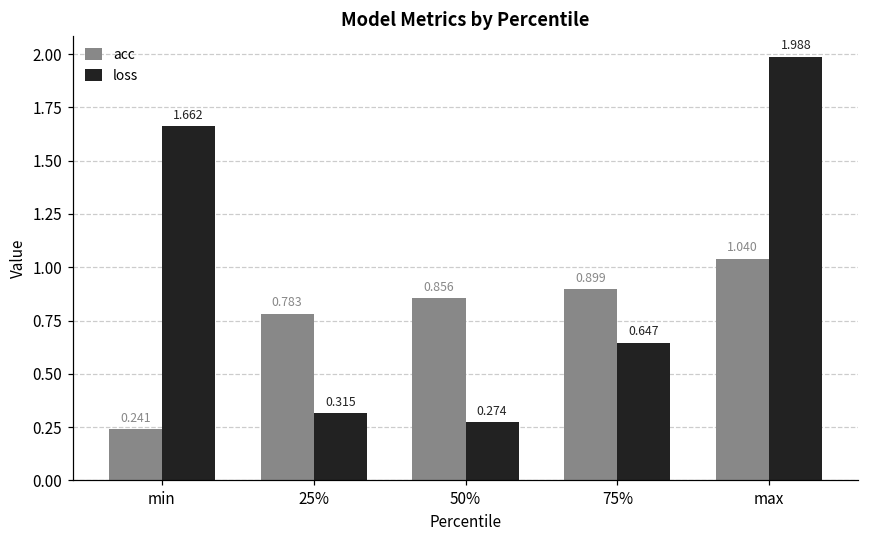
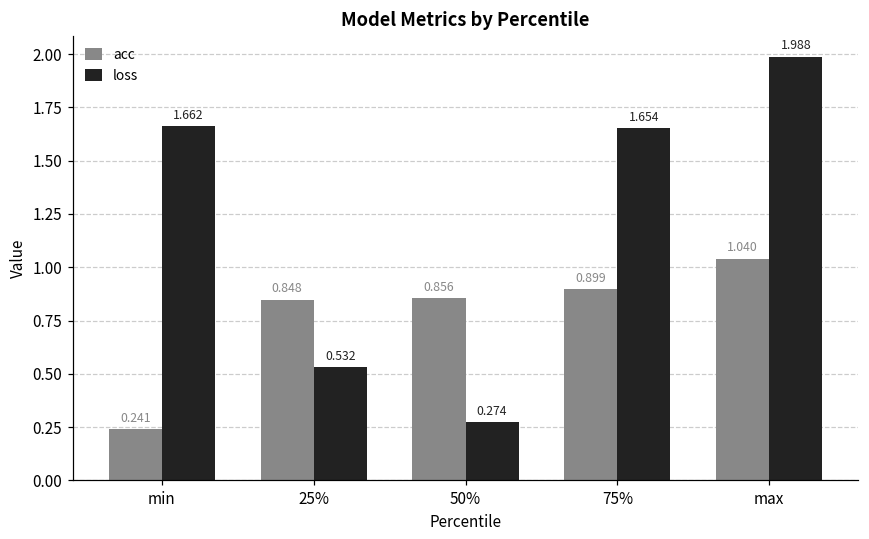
acc, 25%: 0.783 -> 0.848
loss, 25%: 0.315 -> 0.532
loss, 75%: 0.647 -> 1.654
